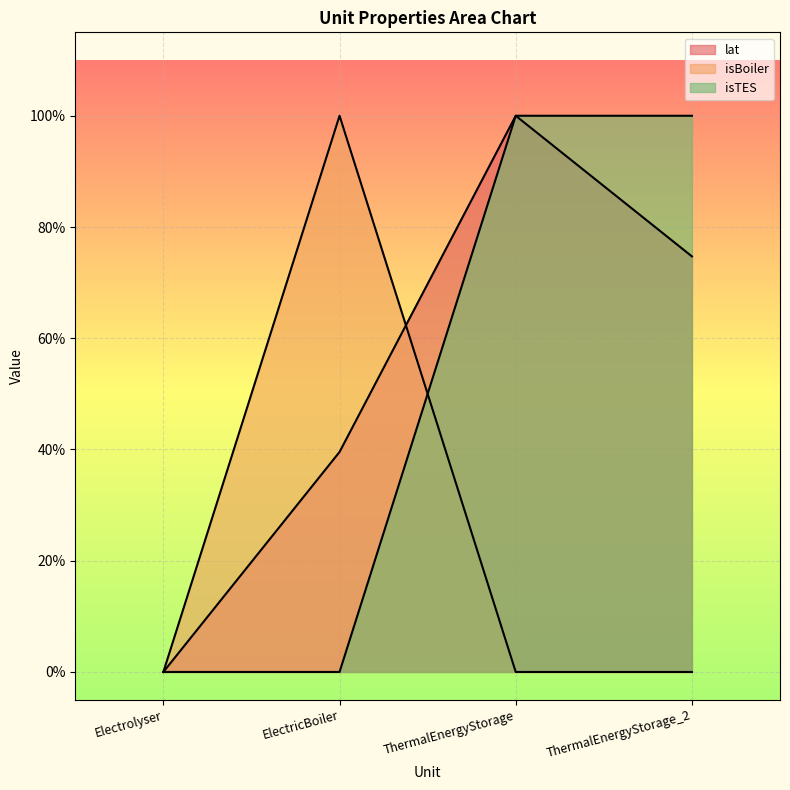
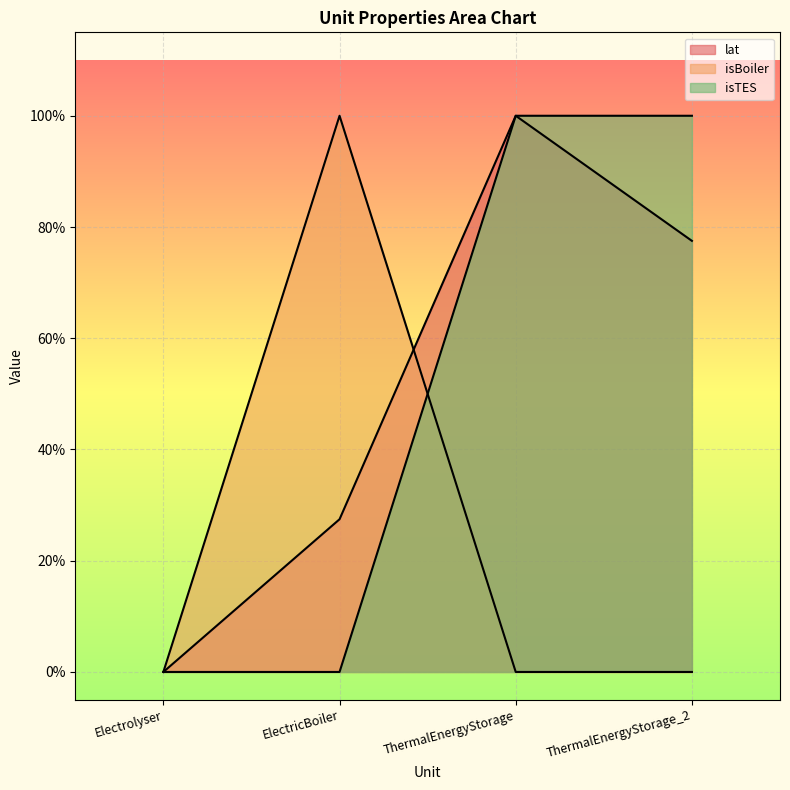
lat, ElectricBoiler: 40% -> 27%
lat, ThermalEnergyStorage_2: 75% -> 78%
